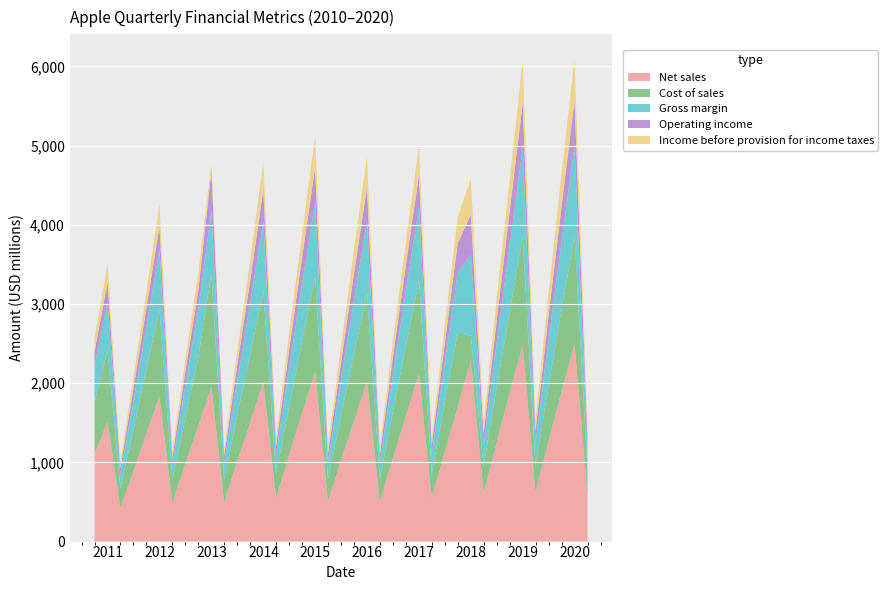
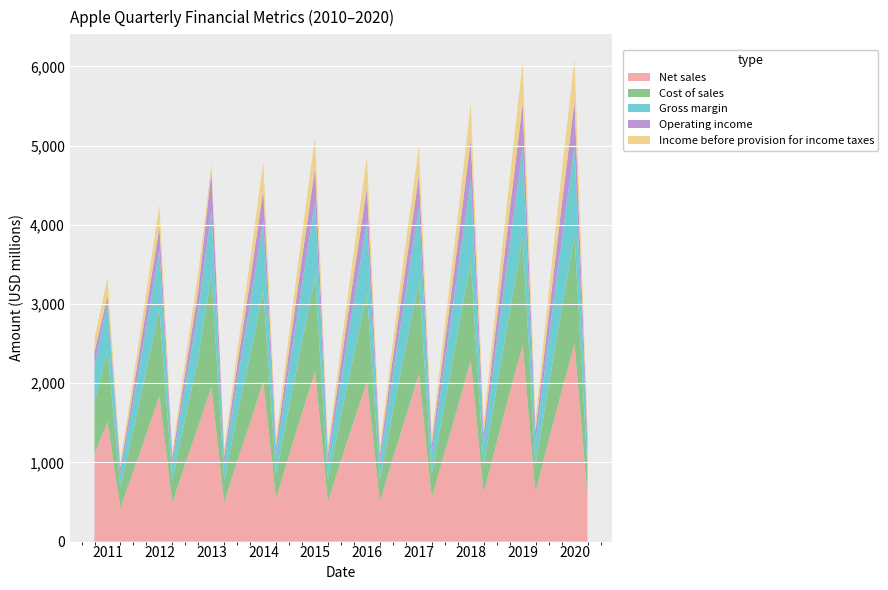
Operating income, 2011: 200 -> 100
Cost of sales, 2018: 300 -> 1,300
